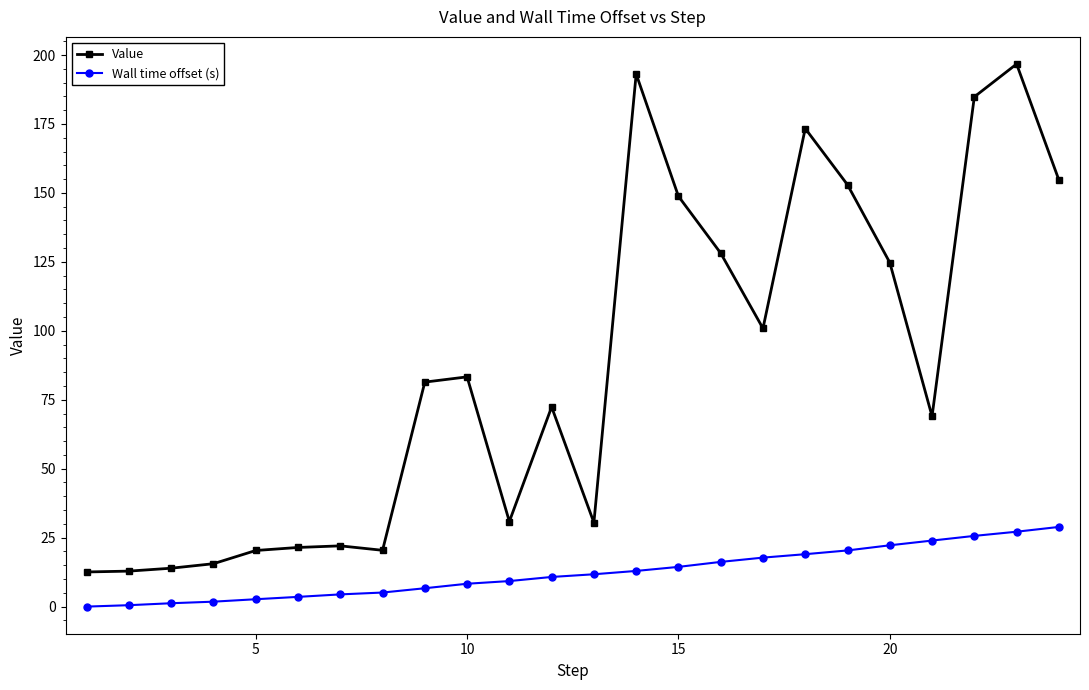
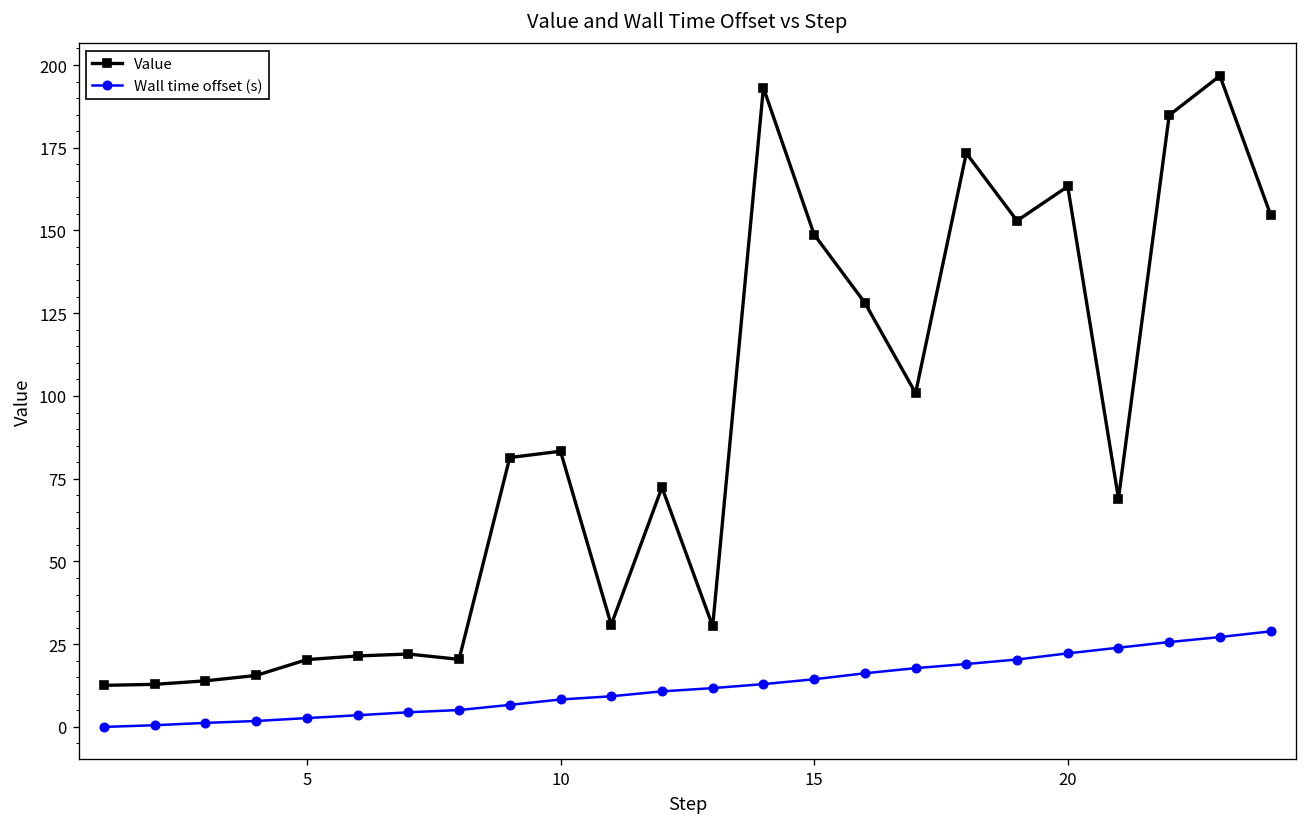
Value, 20: 125 -> 163
